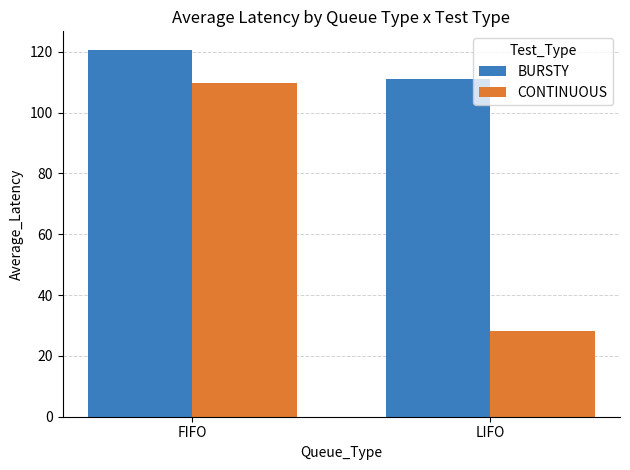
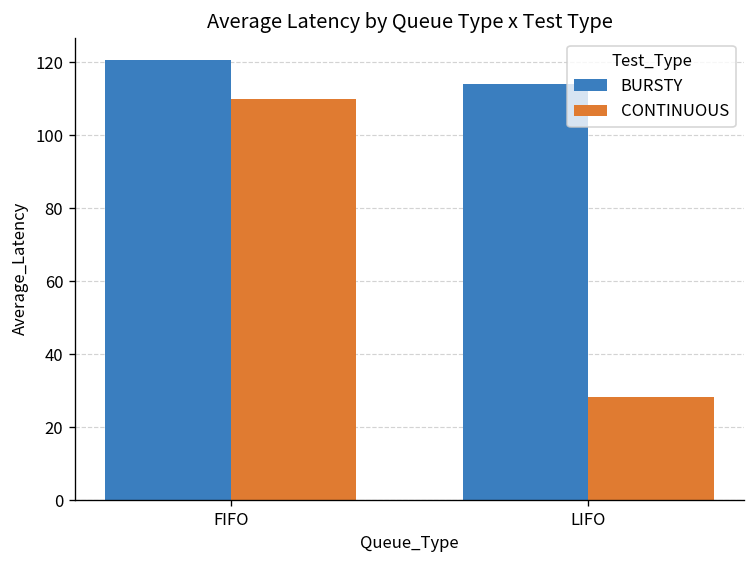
BURSTY, LIFO: 111 -> 114
